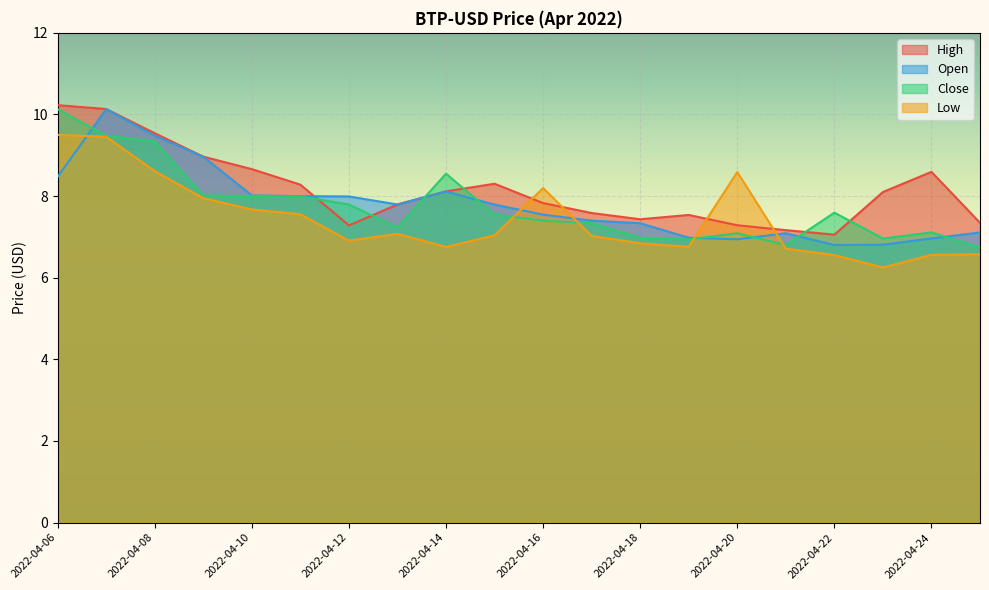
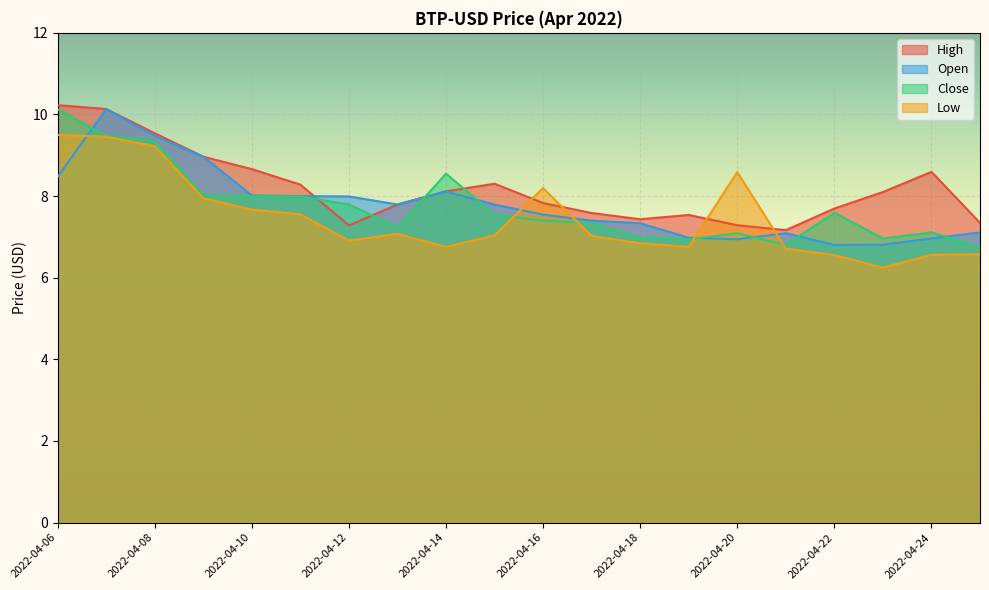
Low, 2022-04-08: 8.6 -> 9.2
High, 2022-04-22: 7.1 -> 7.7
